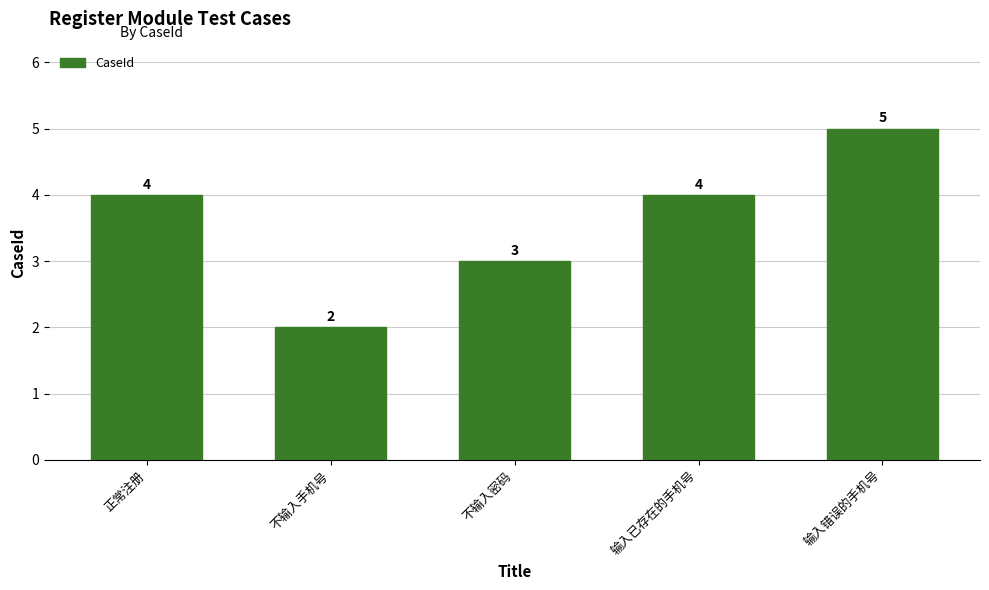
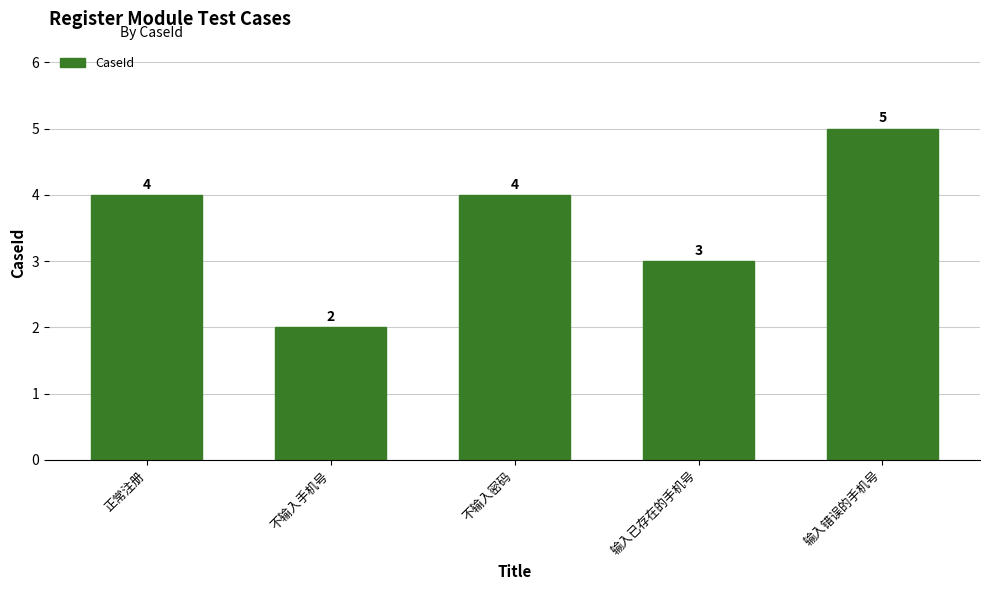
不输入密码: 3 -> 4
输入已存在的手机号: 4 -> 3
